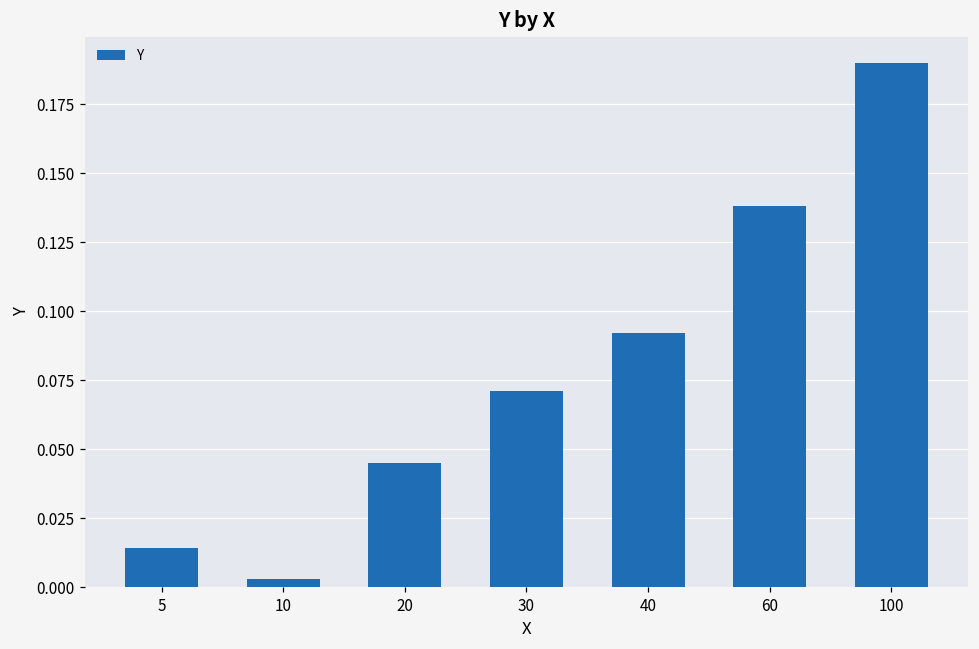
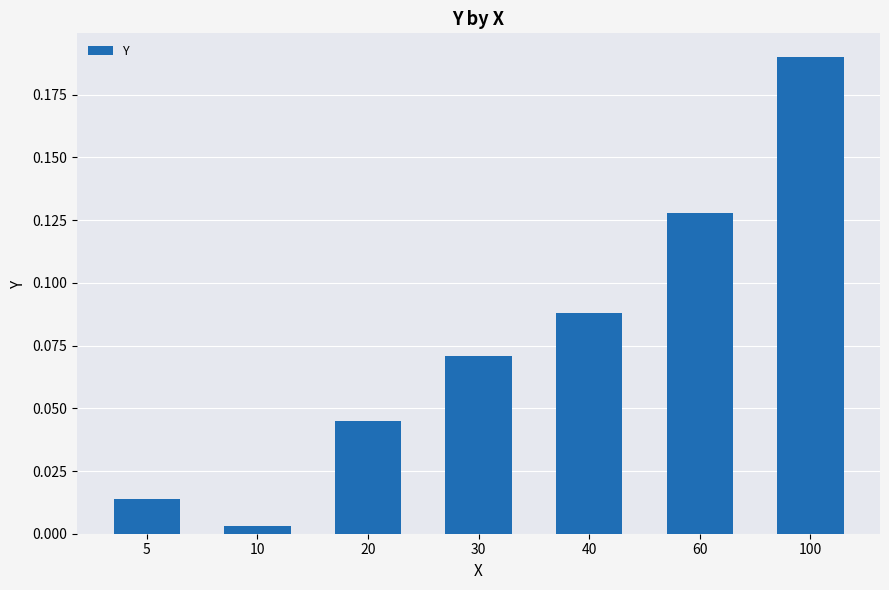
40: 0.092 -> 0.088
60: 0.138 -> 0.128
